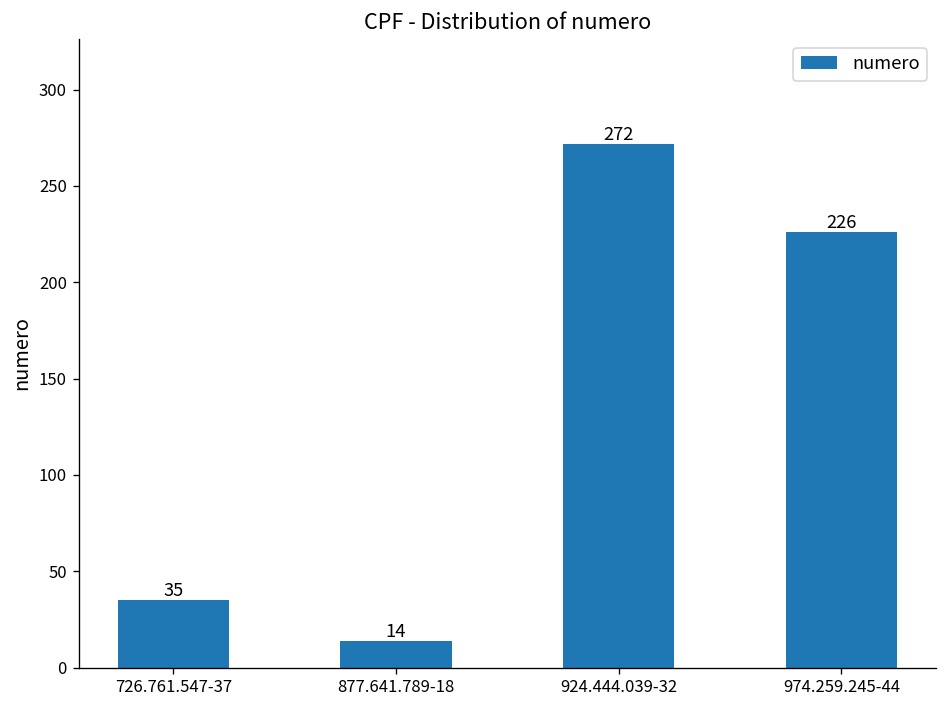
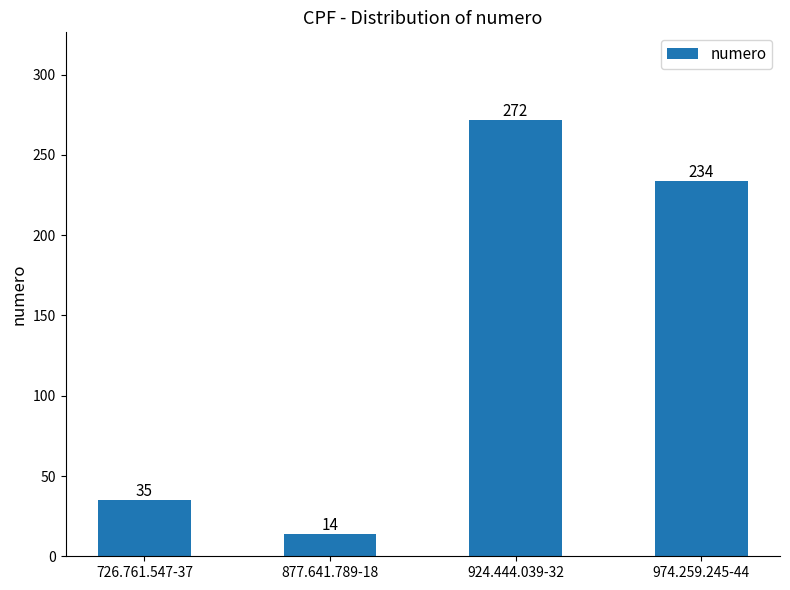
974.259.245-44: 226 -> 234
